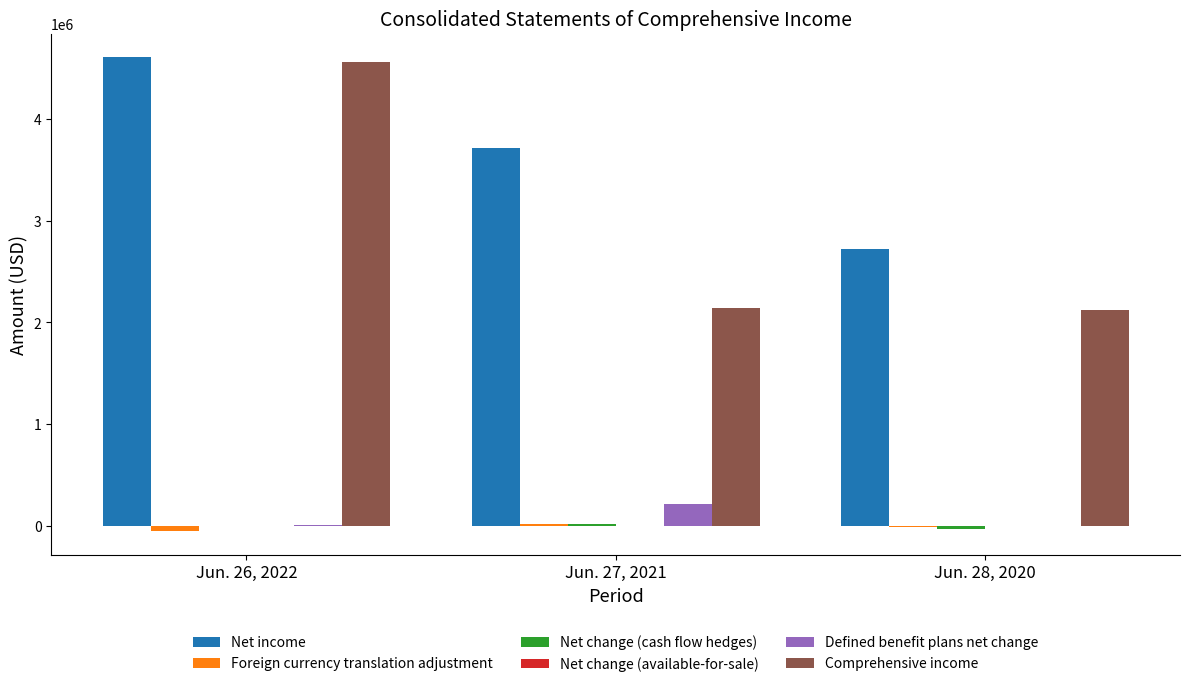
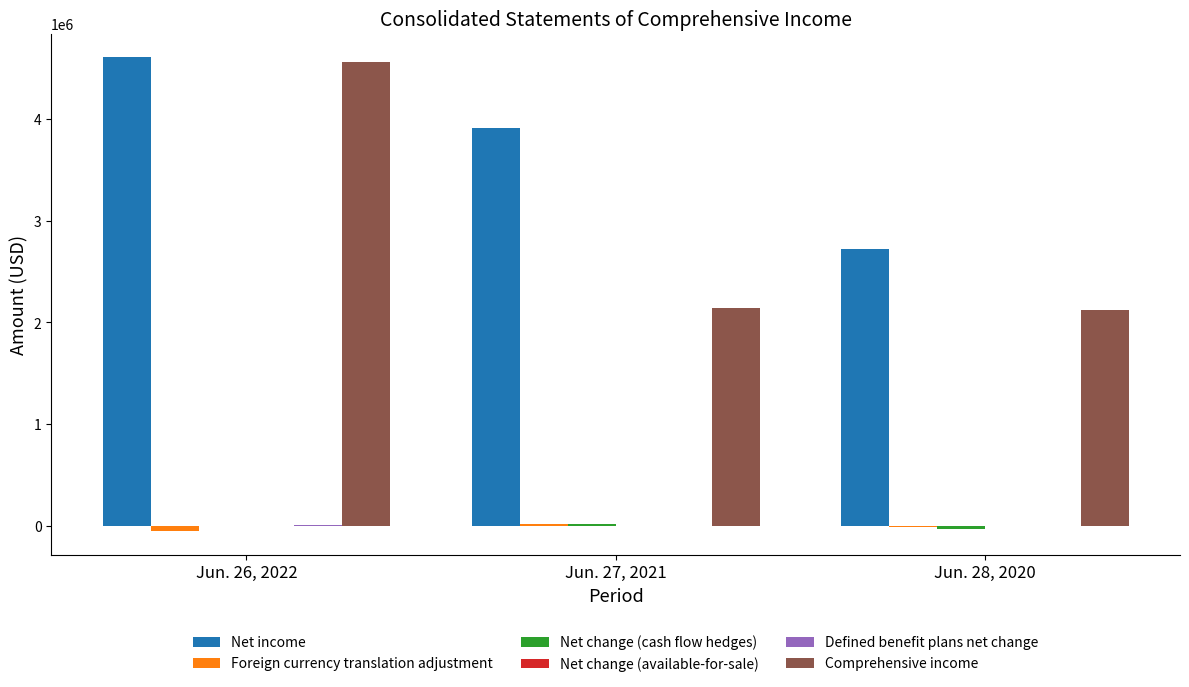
Net income, Jun. 27, 2021: 3720000 -> 3910000
Defined benefit plans net change, Jun. 27, 2021: 220000 -> 0
